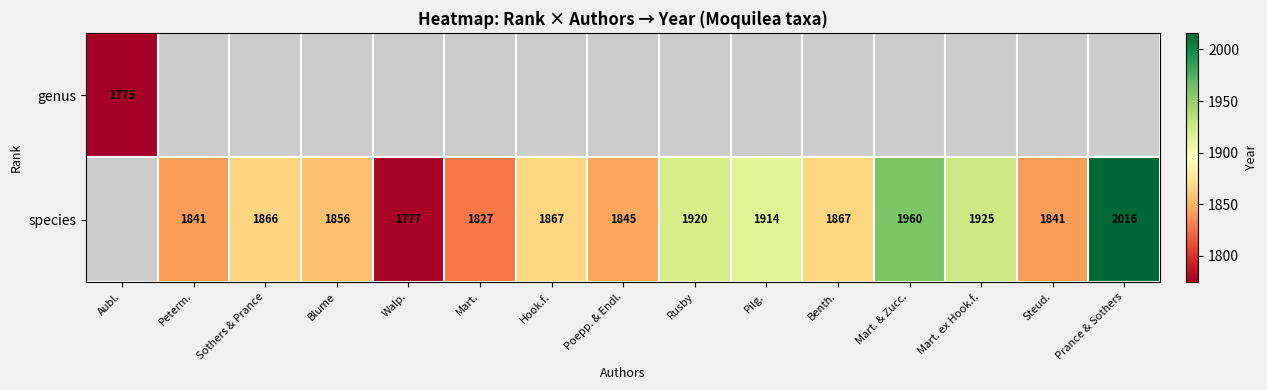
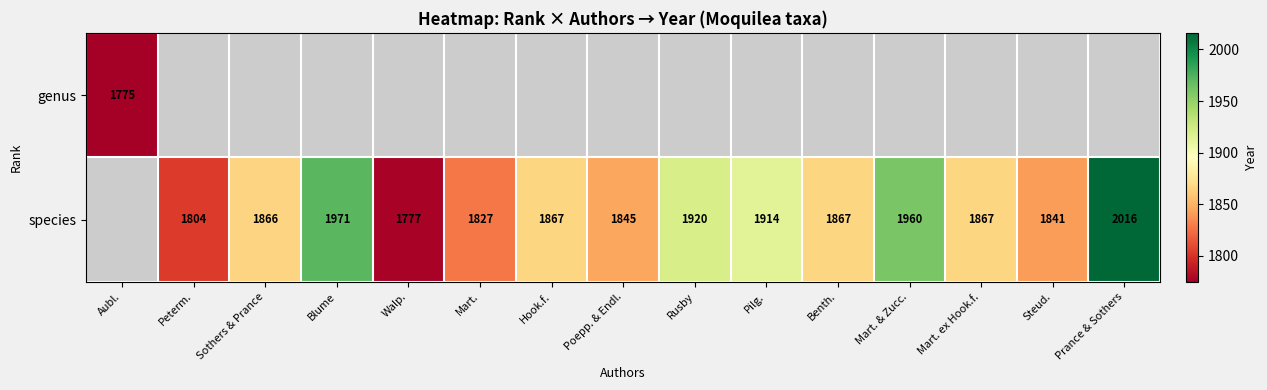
species, Peterm.: 1841 -> 1804
species, Blume: 1856 -> 1971
species, Mart. ex Hook.f.: 1925 -> 1867
